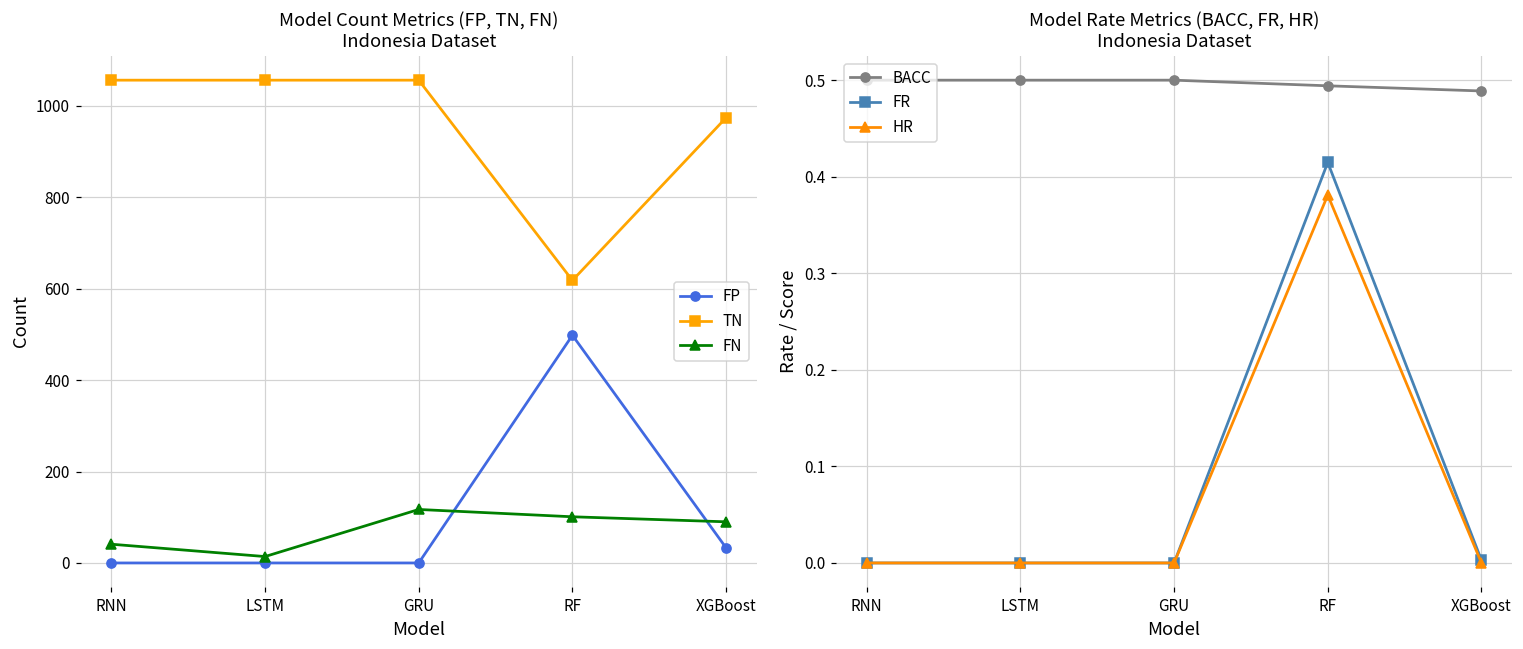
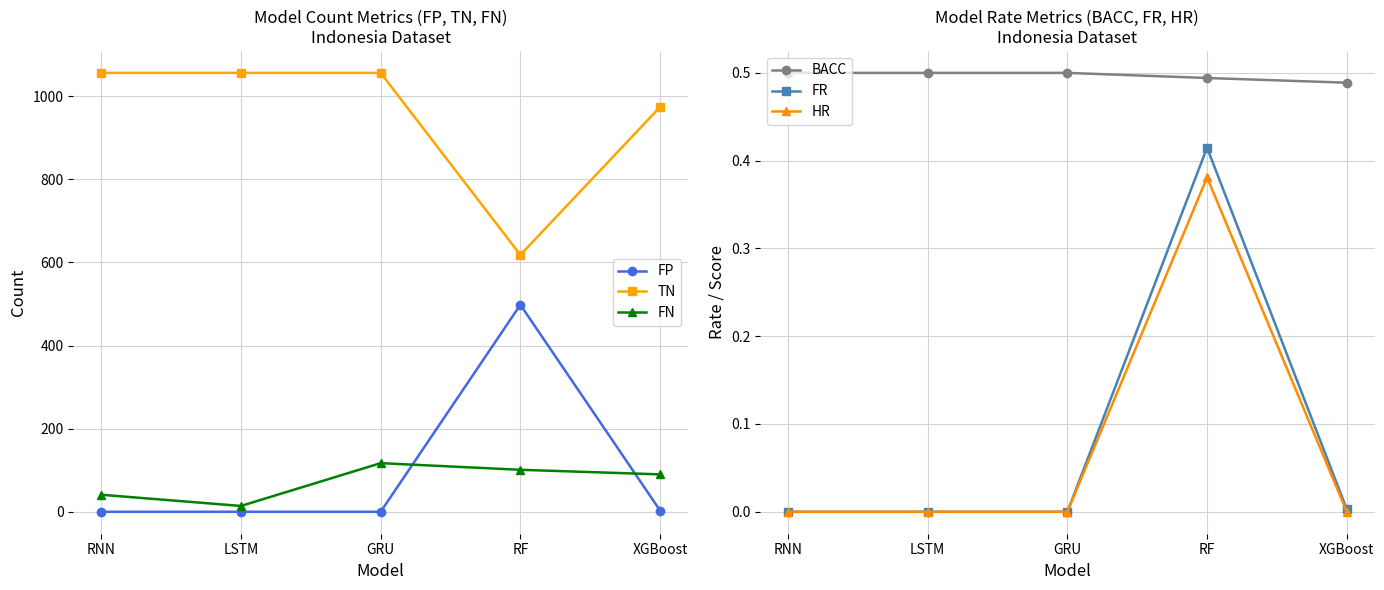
Model Count Metrics (FP, TN, FN) Indonesia Dataset, FP, XGBoost: 30 -> 0
